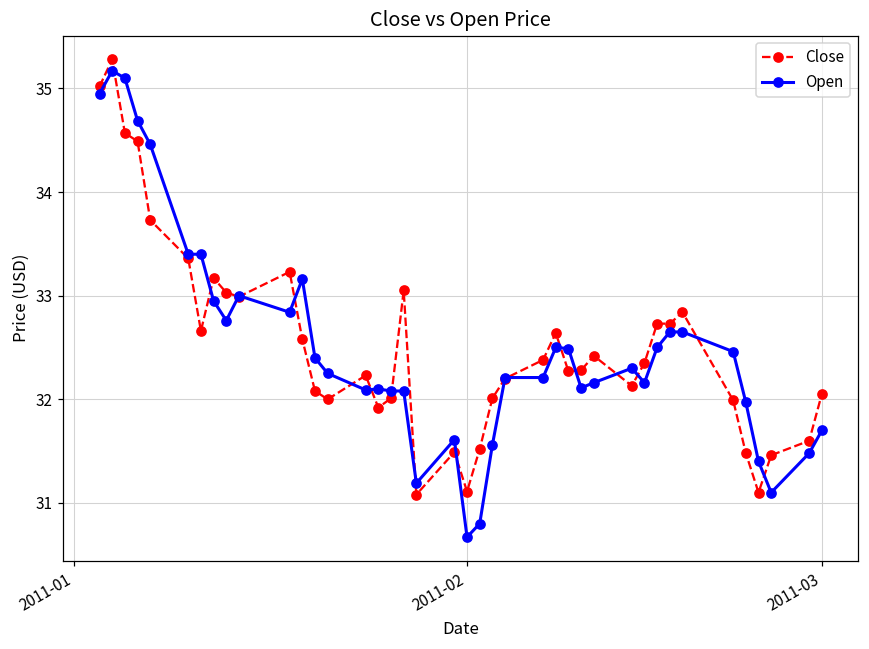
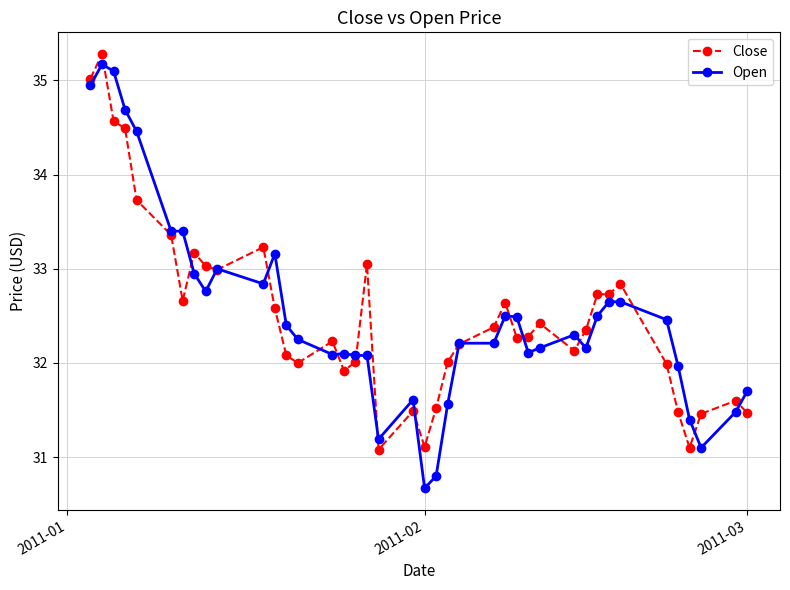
Close, 2011-03: 32.1 -> 31.5
